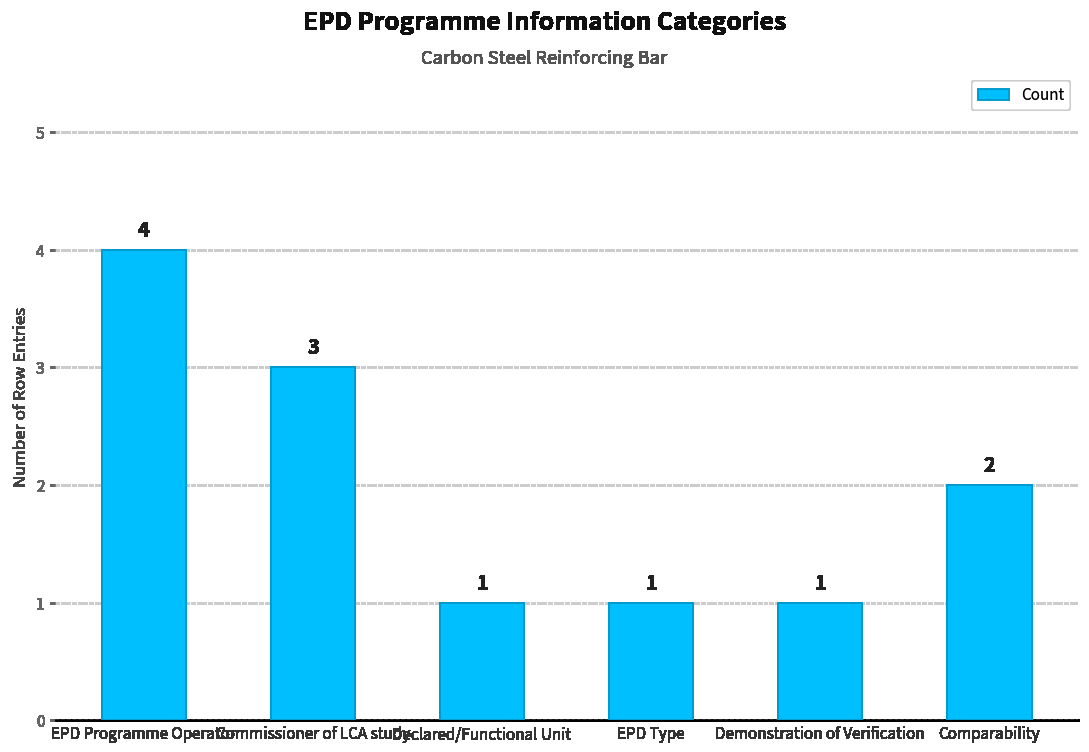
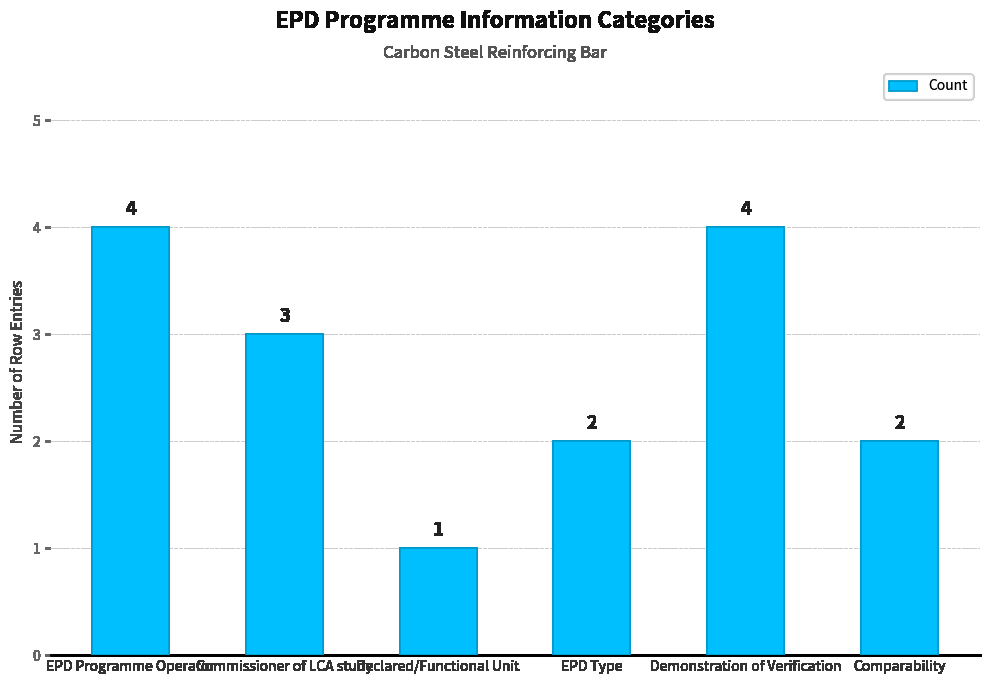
EPD Type: 1 -> 2
Demonstration of Verification: 1 -> 4
